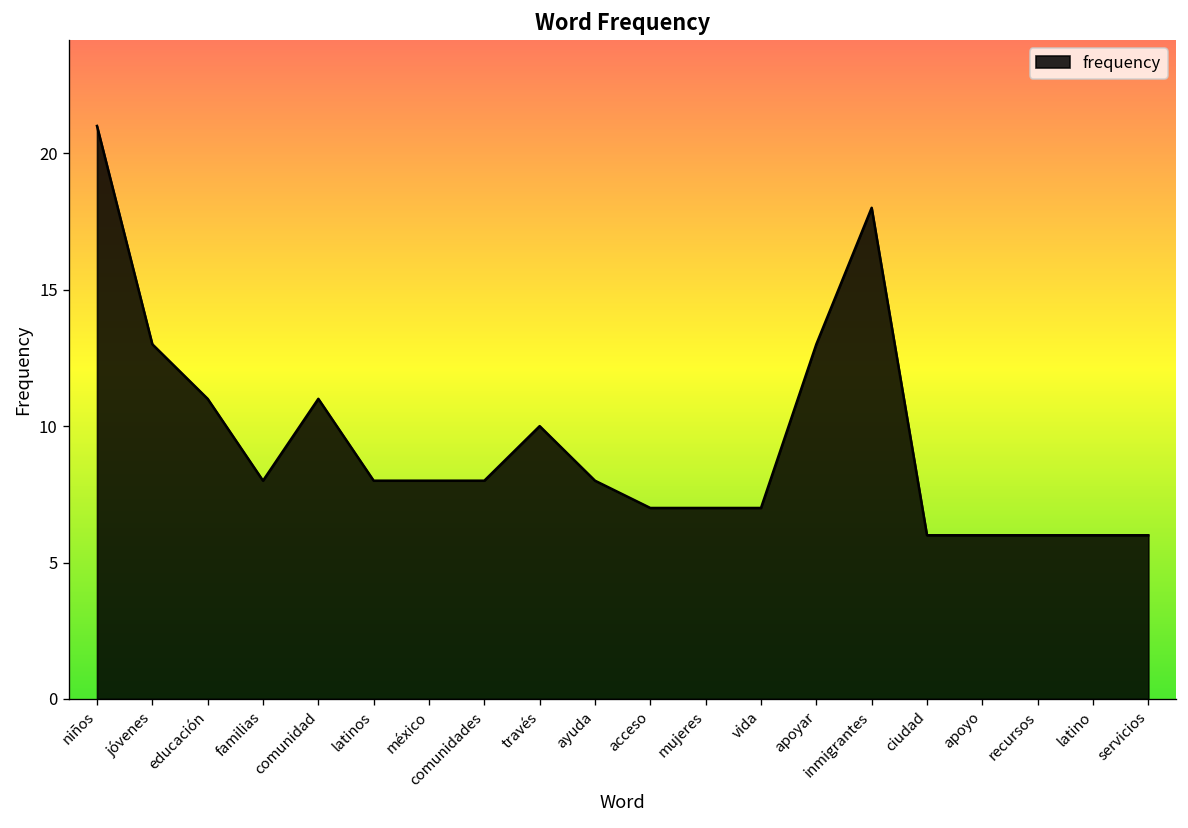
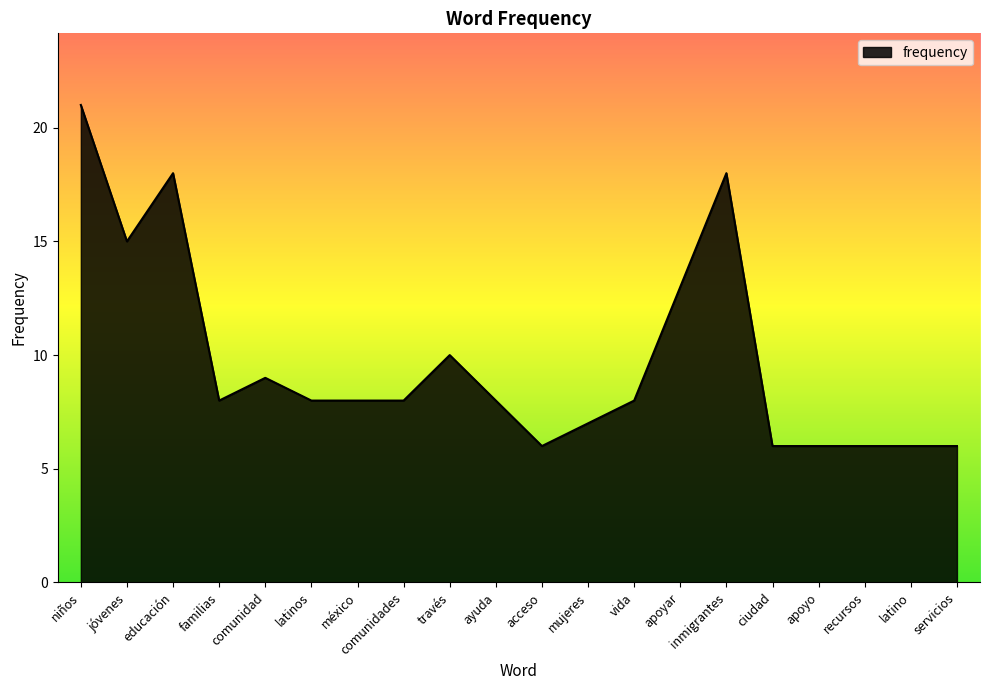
jóvenes: 13 -> 15
educación: 11 -> 18
comunidad: 11 -> 9
acceso: 7 -> 6
vida: 7 -> 8
